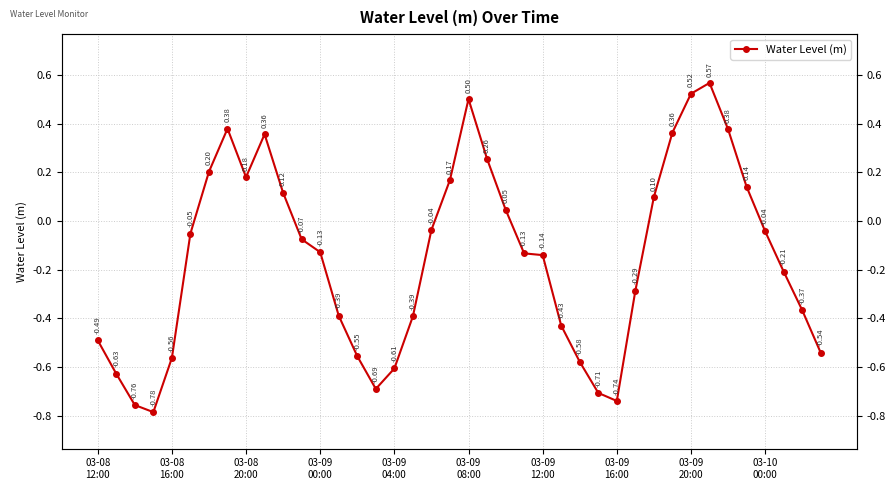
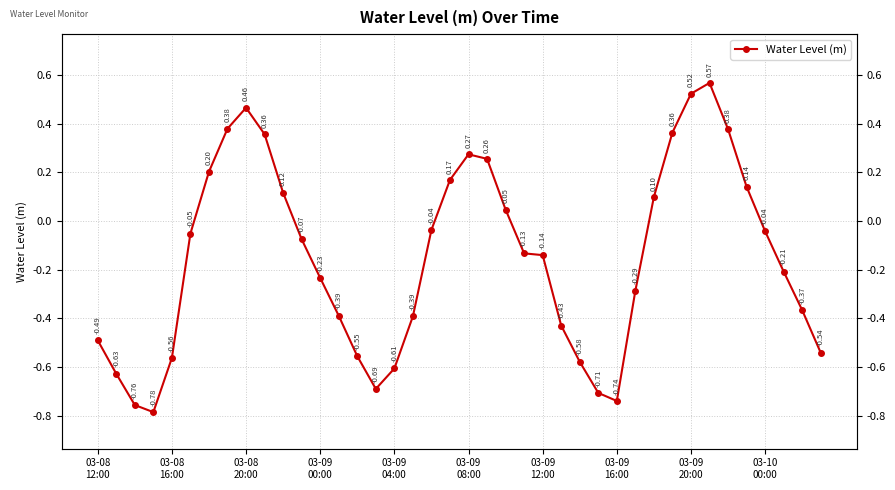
03-08 20:00: 0.18 -> 0.46
03-09 00:00: -0.13 -> -0.23
03-09 08:00: 0.50 -> 0.27
